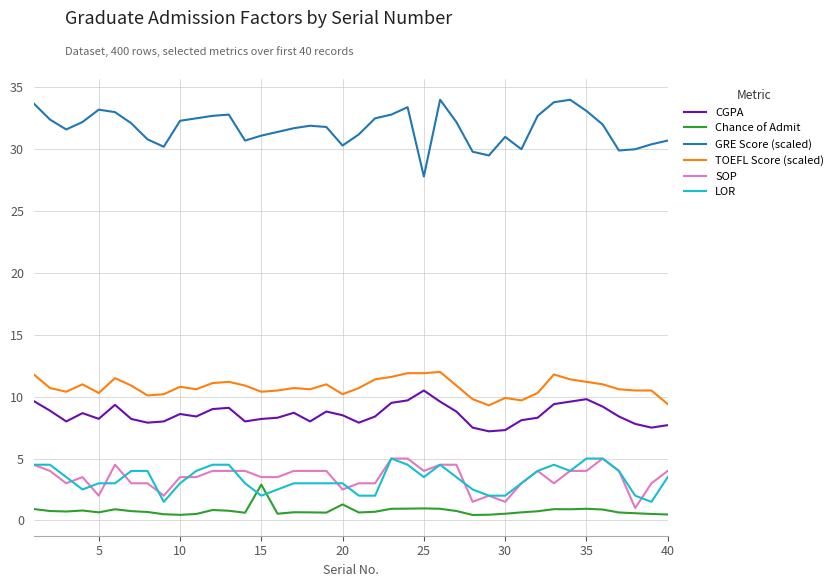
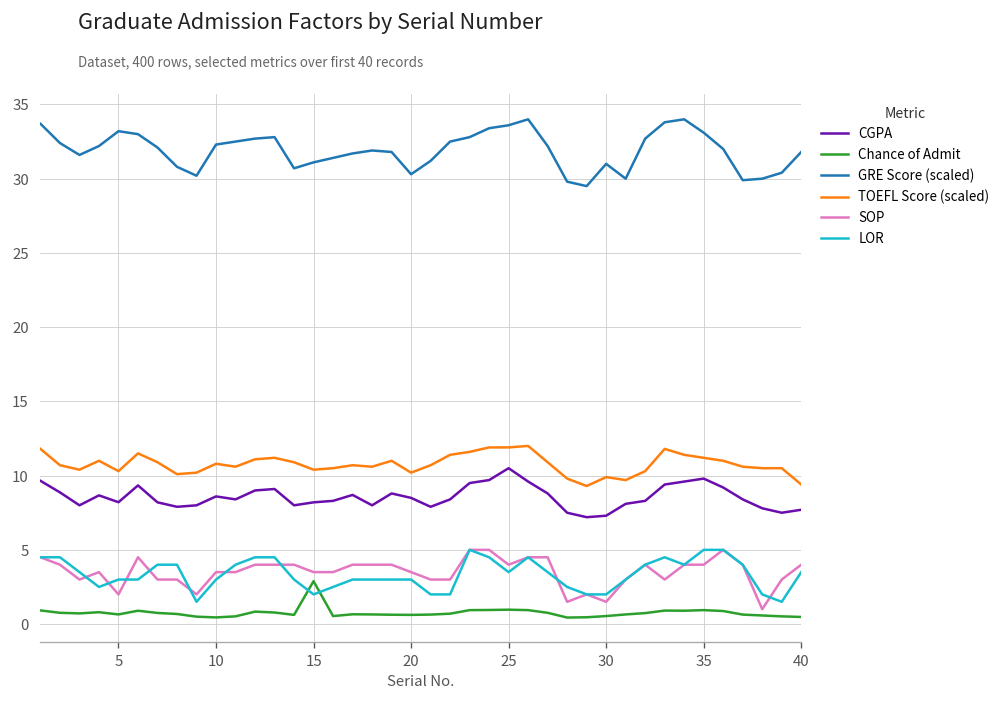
Chance of Admit, 20: 1.3 -> 0.6
SOP, 20: 2.5 -> 3.5
GRE Score (scaled), 25: 27.8 -> 33.6
GRE Score (scaled), 40: 30.7 -> 31.8
